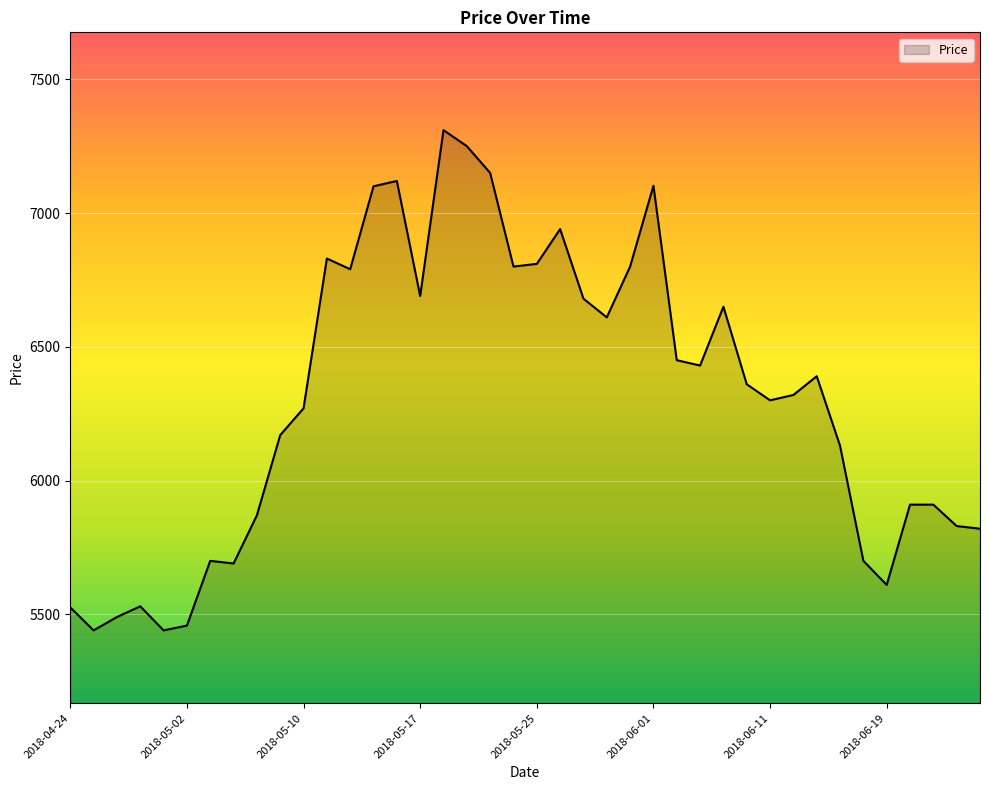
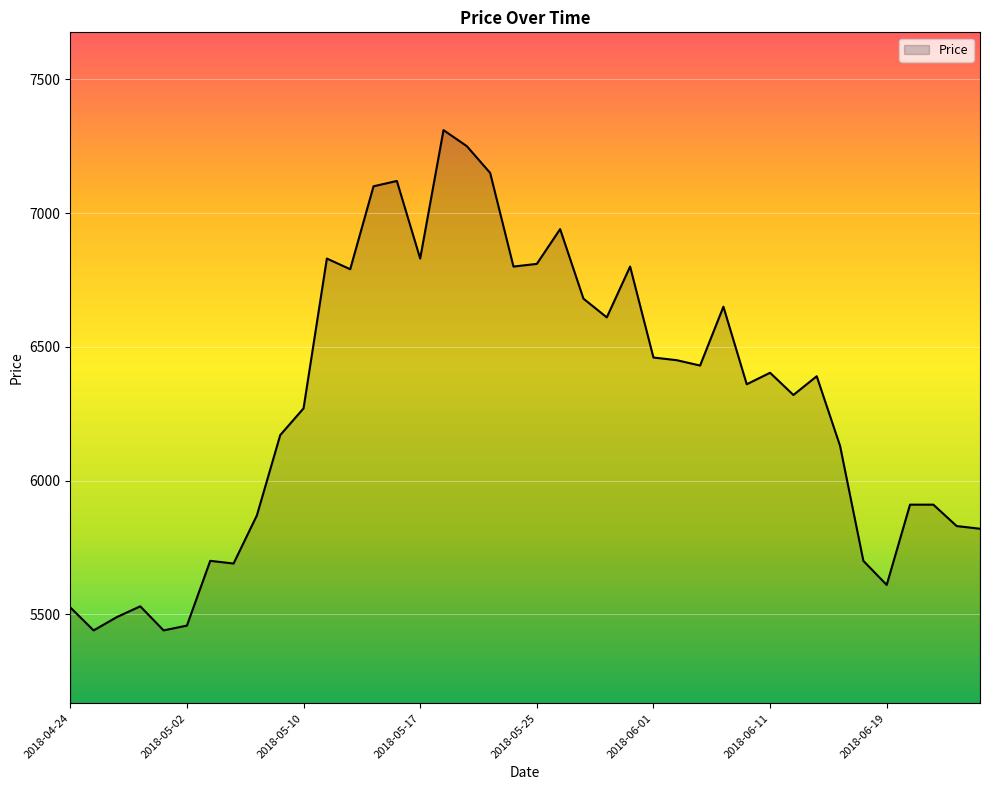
2018-05-17: 6690 -> 6830
2018-06-01: 7100 -> 6460
2018-06-11: 6300 -> 6400
